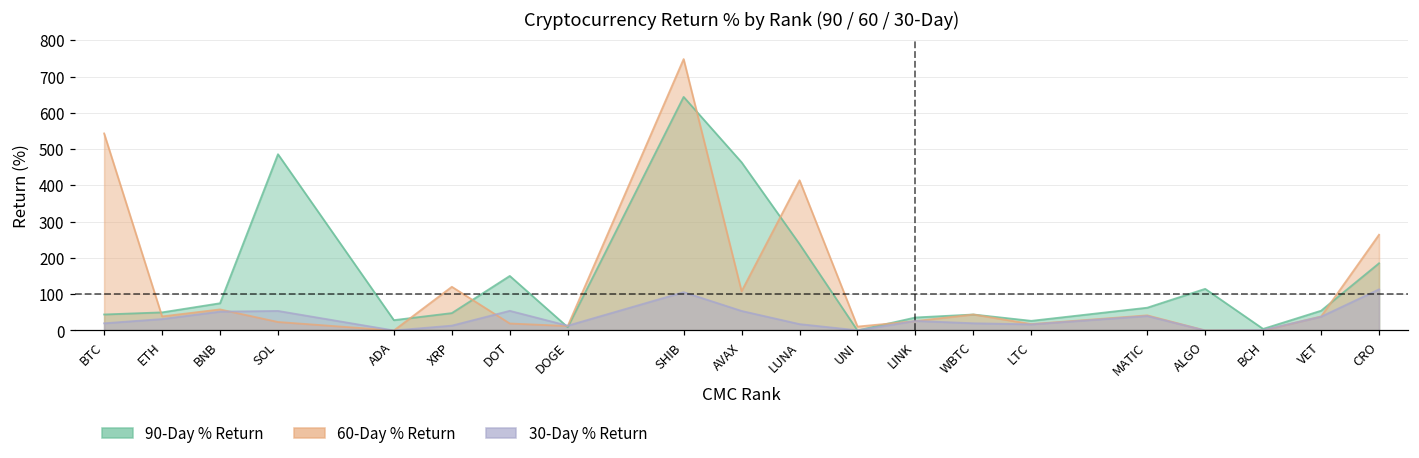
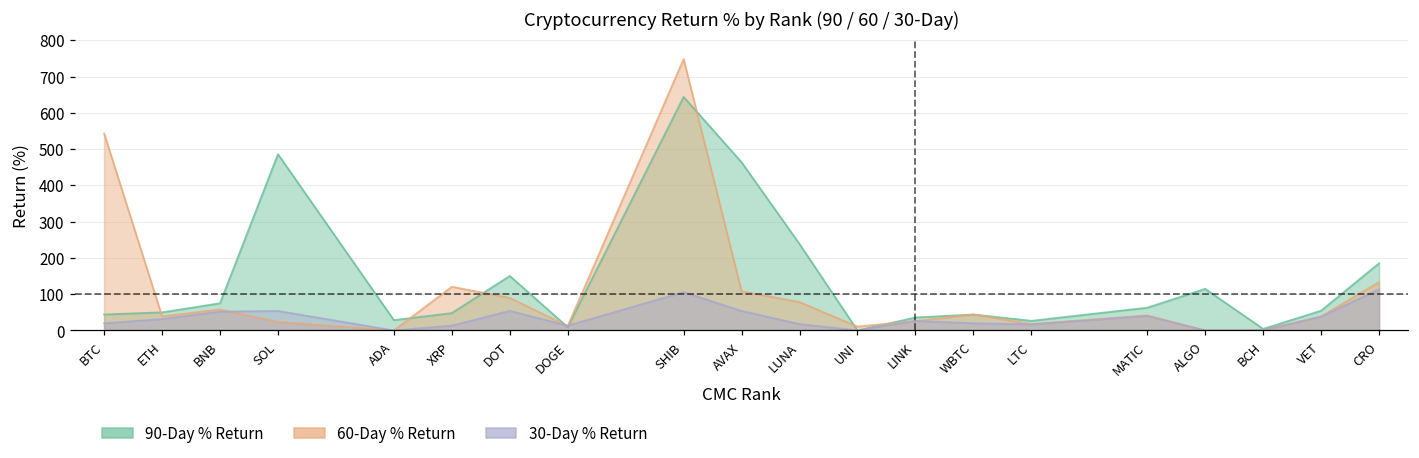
60-Day % Return, DOT: 20 -> 90
60-Day % Return, LUNA: 410 -> 80
60-Day % Return, CRO: 260 -> 130
